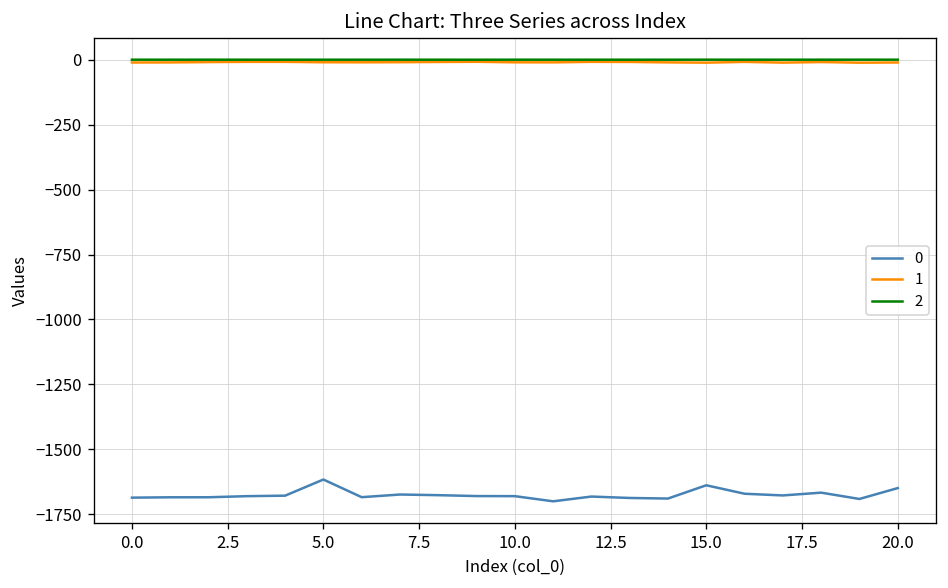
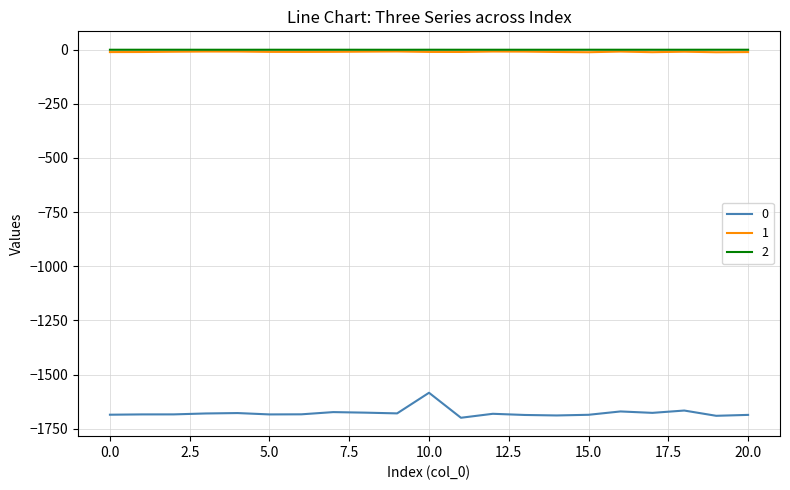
0, 5.0: -1620 -> -1680
0, 10.0: -1680 -> -1580
0, 15.0: -1640 -> -1690
0, 20.0: -1650 -> -1690
